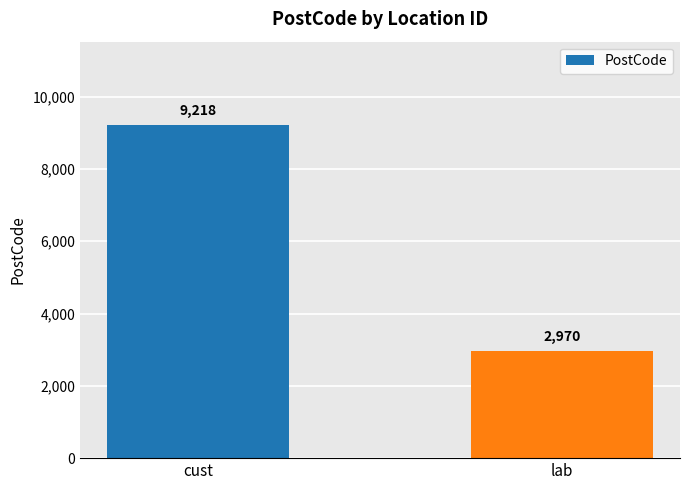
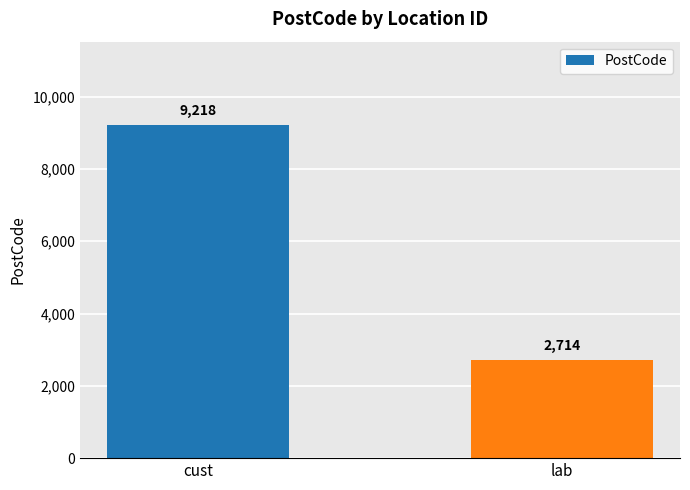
lab: 2,970 -> 2,714
